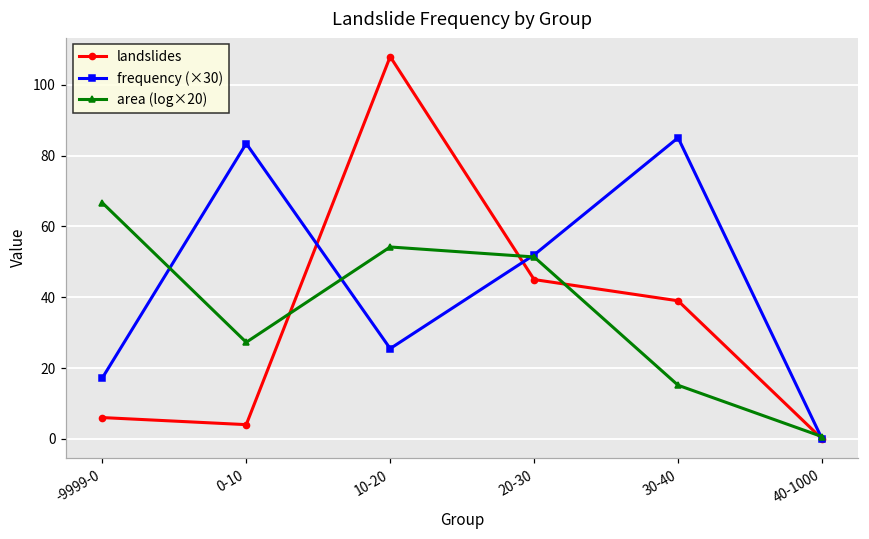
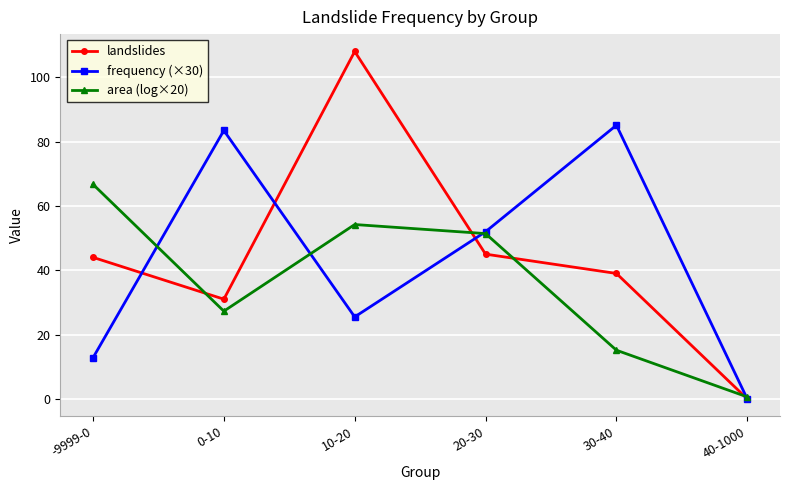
landslides, -9999-0: 6 -> 44
frequency (×30), -9999-0: 17 -> 13
landslides, 0-10: 4 -> 31
